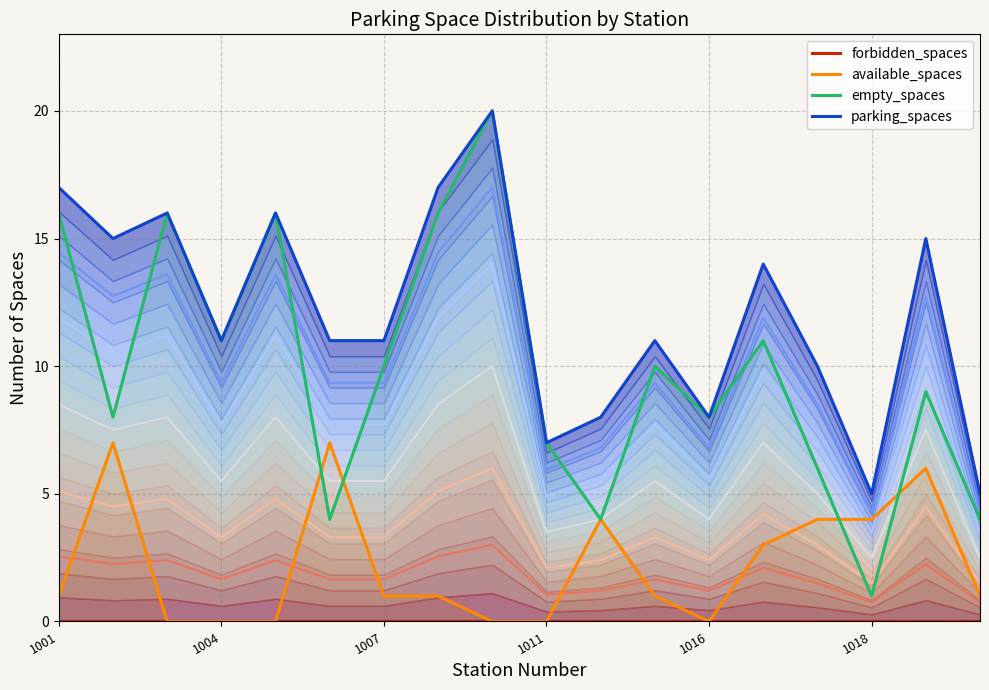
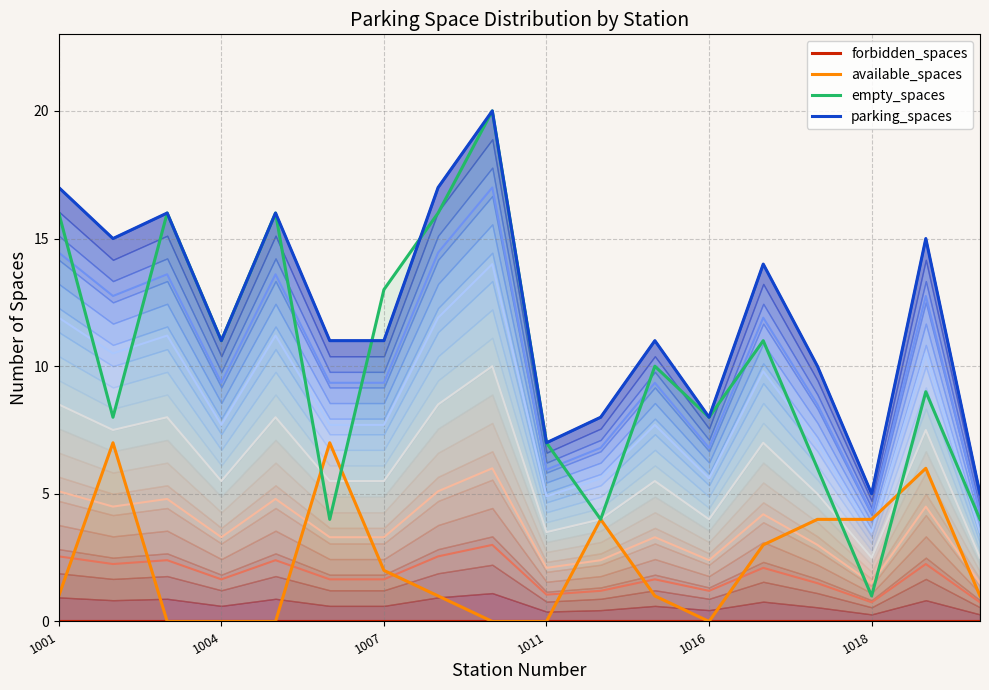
available_spaces, 1007: 1 -> 2
empty_spaces, 1007: 10 -> 13
